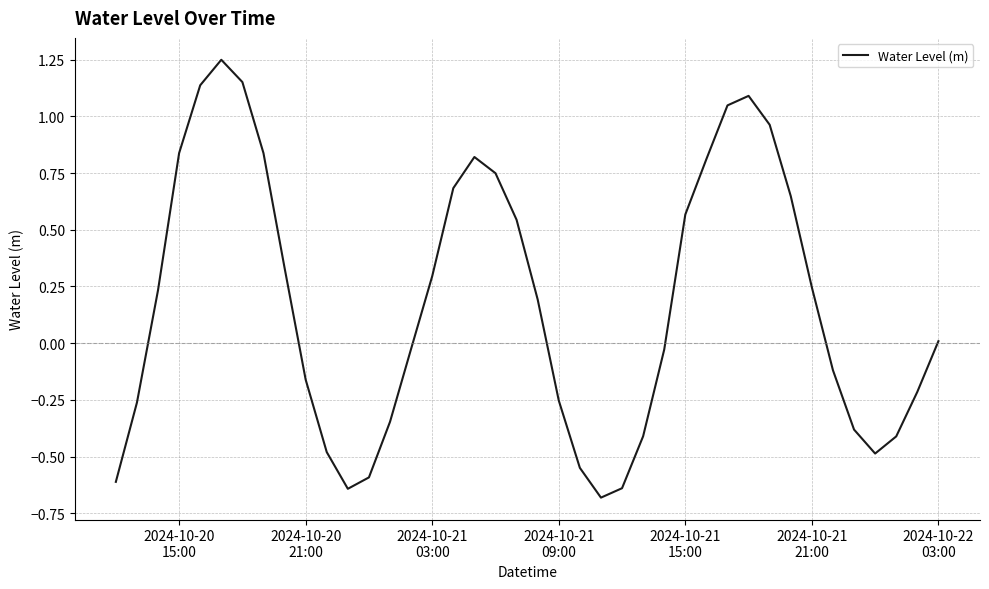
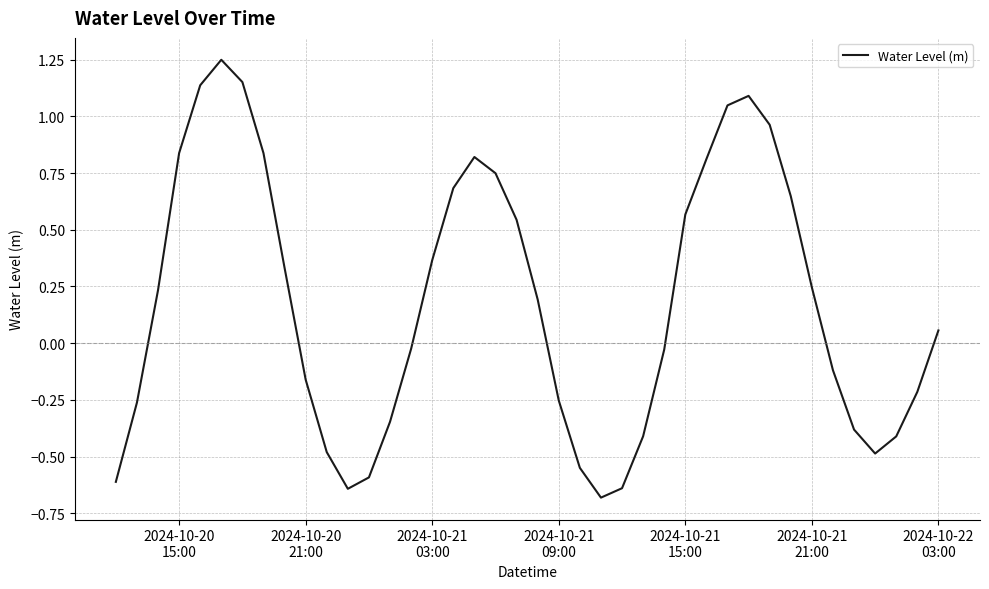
2024-10-21 03:00: 0.30 -> 0.37
2024-10-22 03:00: 0.01 -> 0.06
